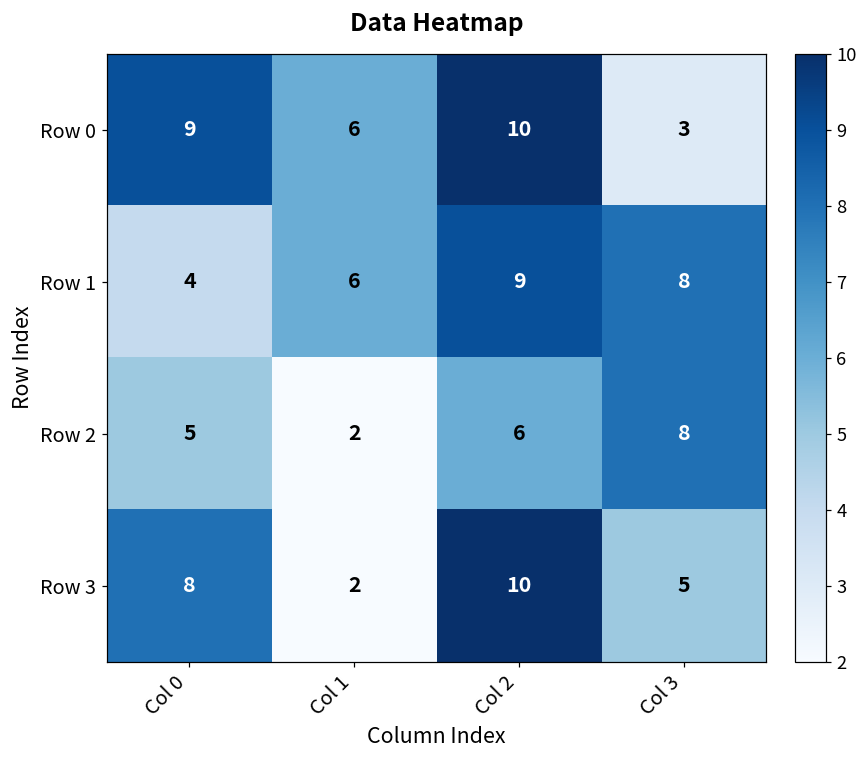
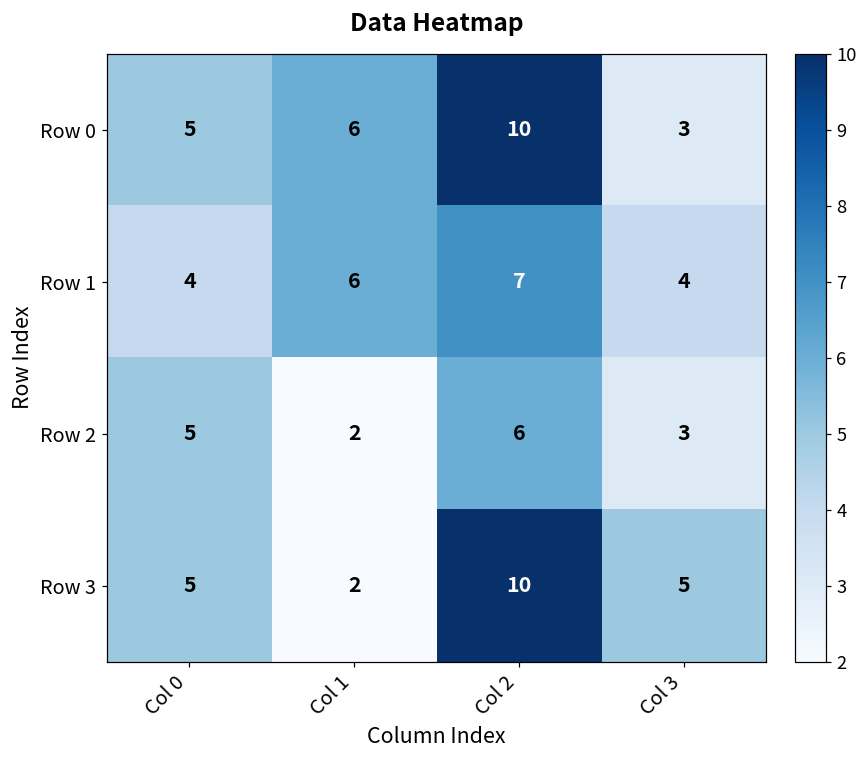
Row 0, Col 0: 9 -> 5
Row 1, Col 2: 9 -> 7
Row 1, Col 3: 8 -> 4
Row 2, Col 3: 8 -> 3
Row 3, Col 0: 8 -> 5
